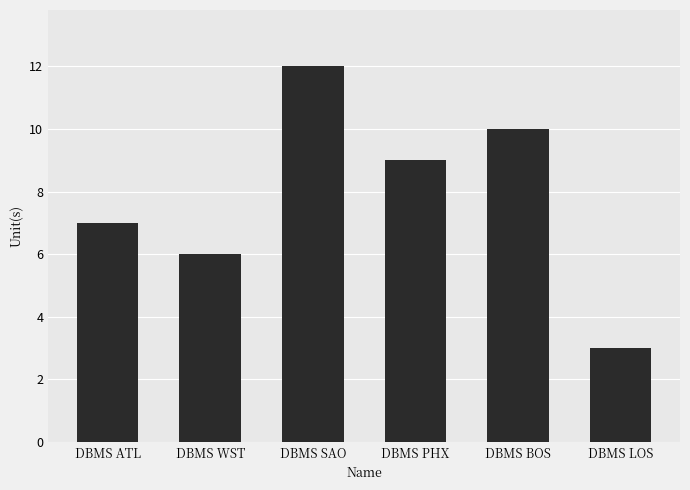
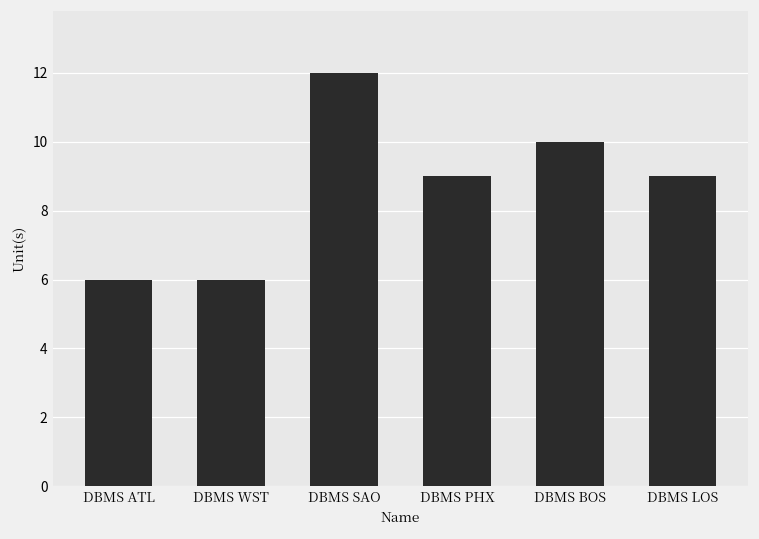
DBMS ATL: 7 -> 6
DBMS LOS: 3 -> 9
